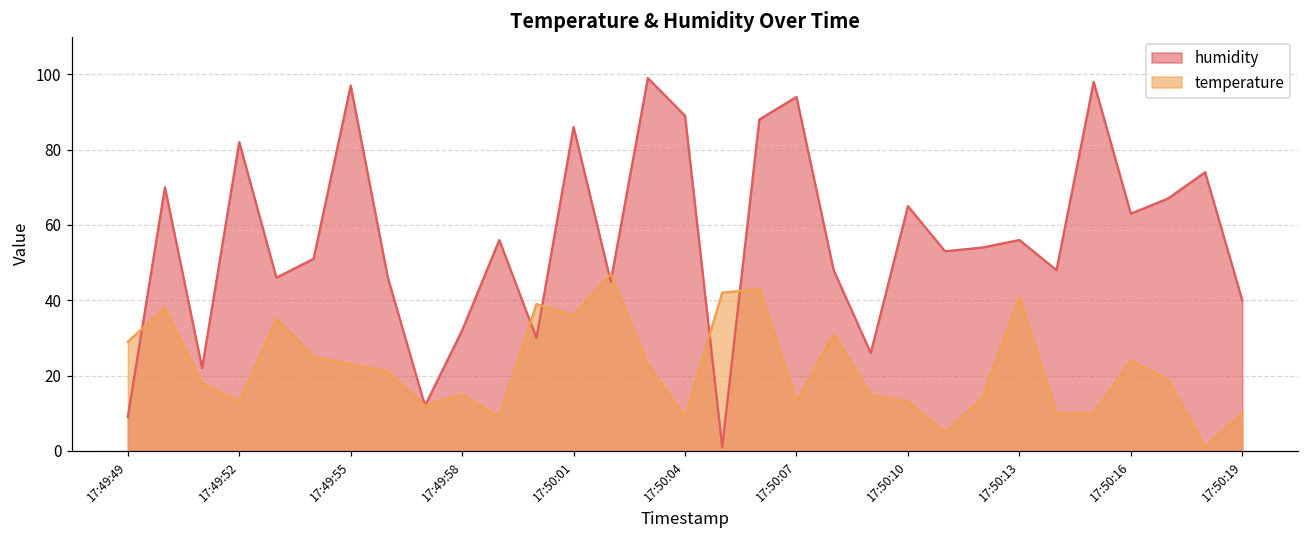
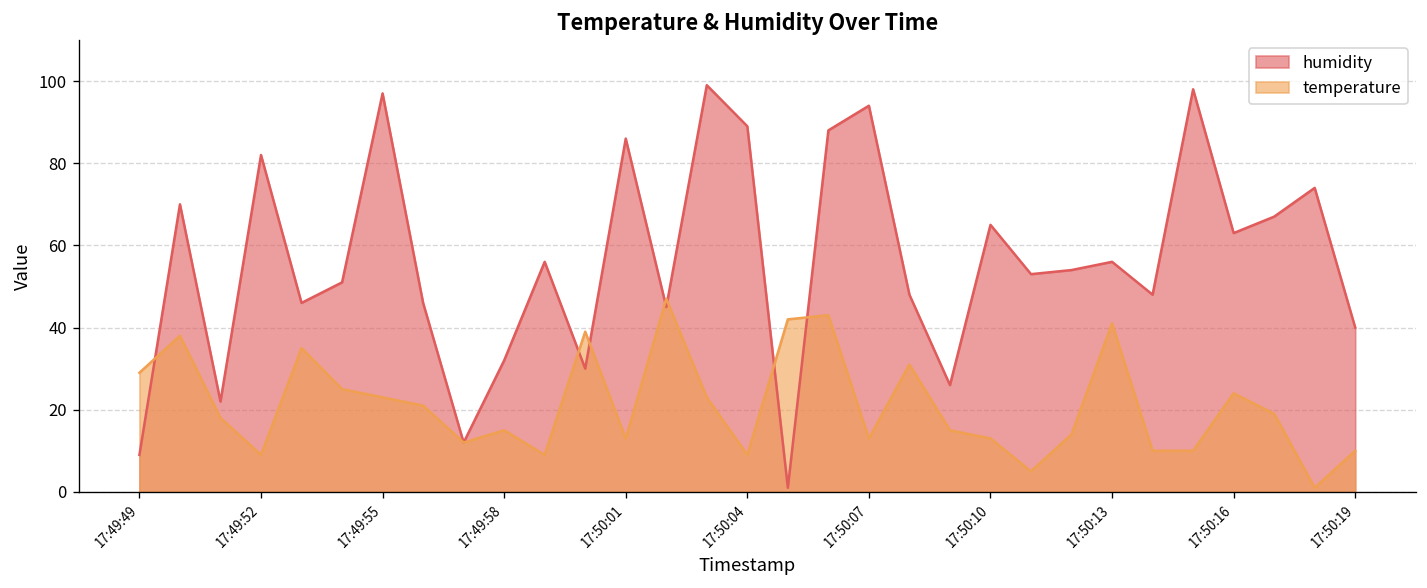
temperature, 17:49:52: 13 -> 9
temperature, 17:50:01: 36 -> 13
